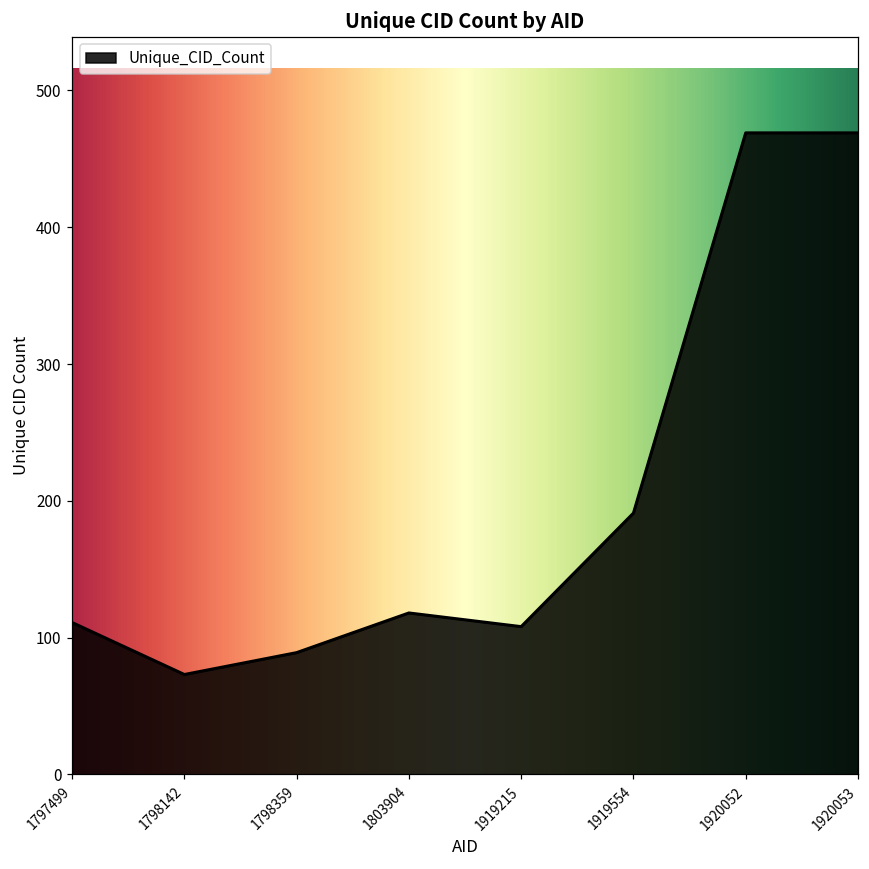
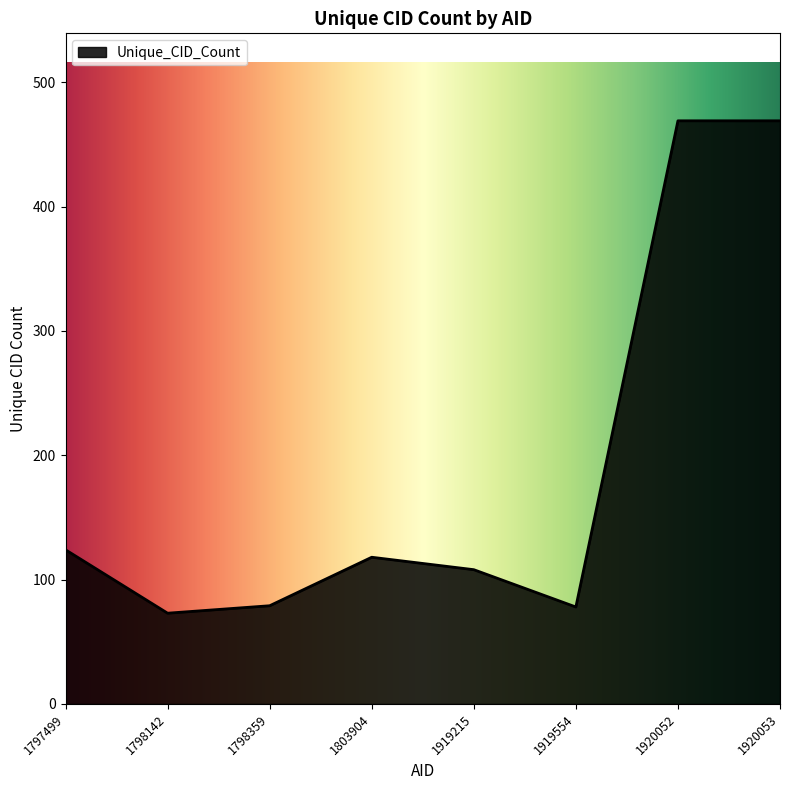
1797499: 111 -> 124
1798359: 89 -> 79
1919554: 191 -> 78
